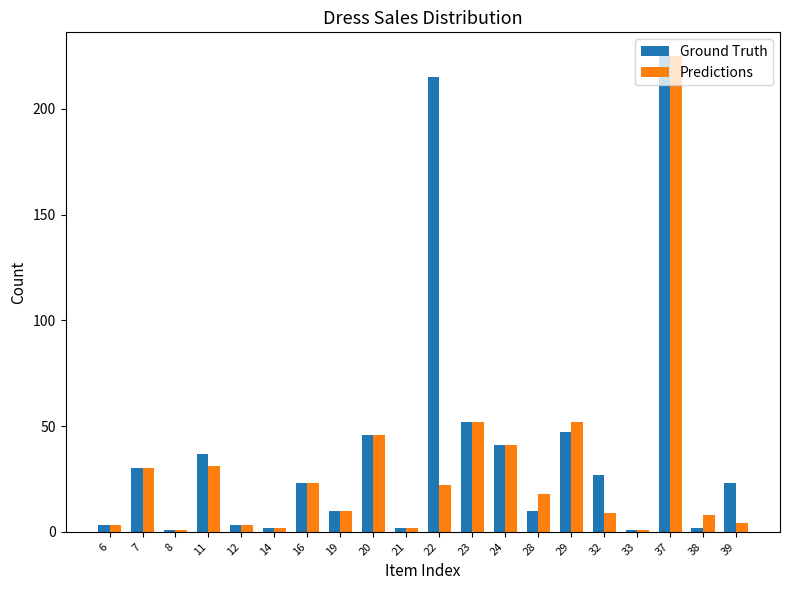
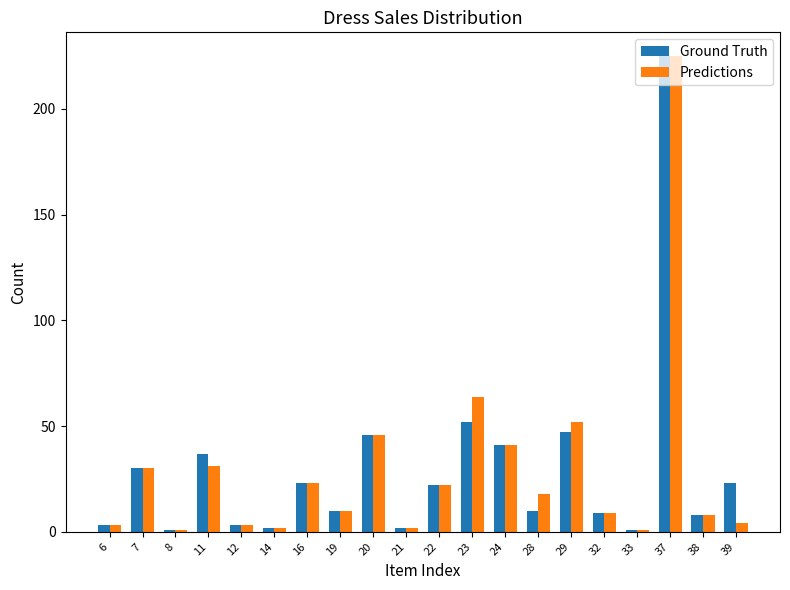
Ground Truth, 22: 215 -> 22
Predictions, 23: 52 -> 64
Ground Truth, 32: 27 -> 9
Ground Truth, 38: 2 -> 8
